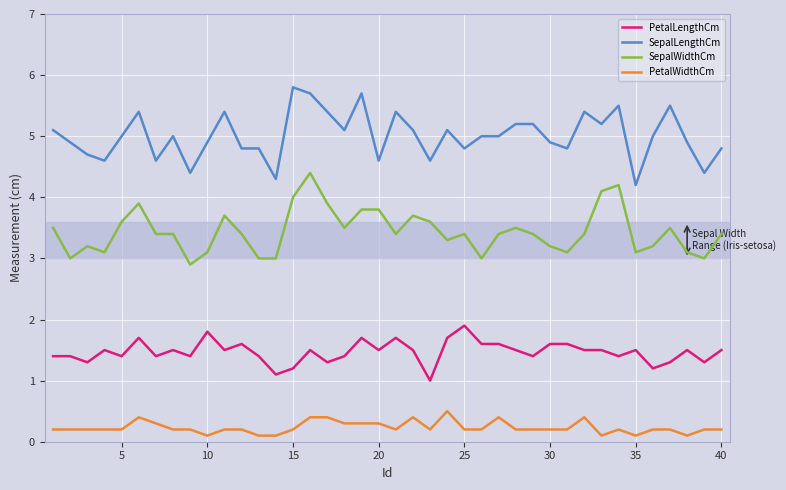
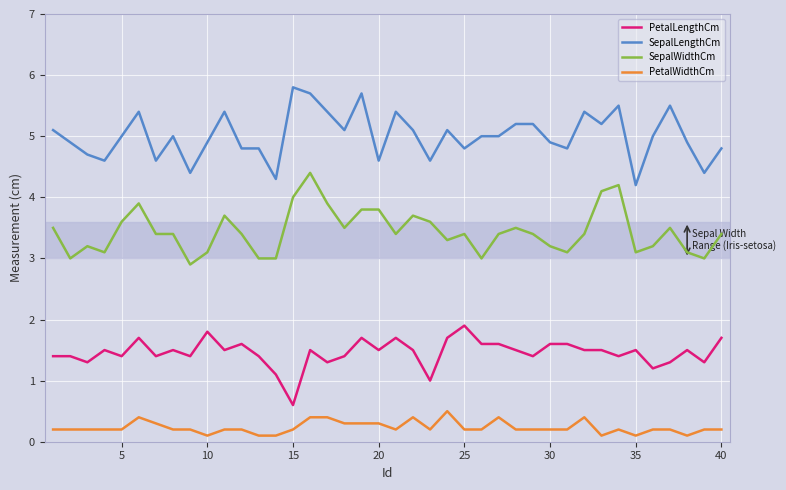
PetalLengthCm, 15: 1.2 -> 0.6
PetalLengthCm, 40: 1.5 -> 1.7
